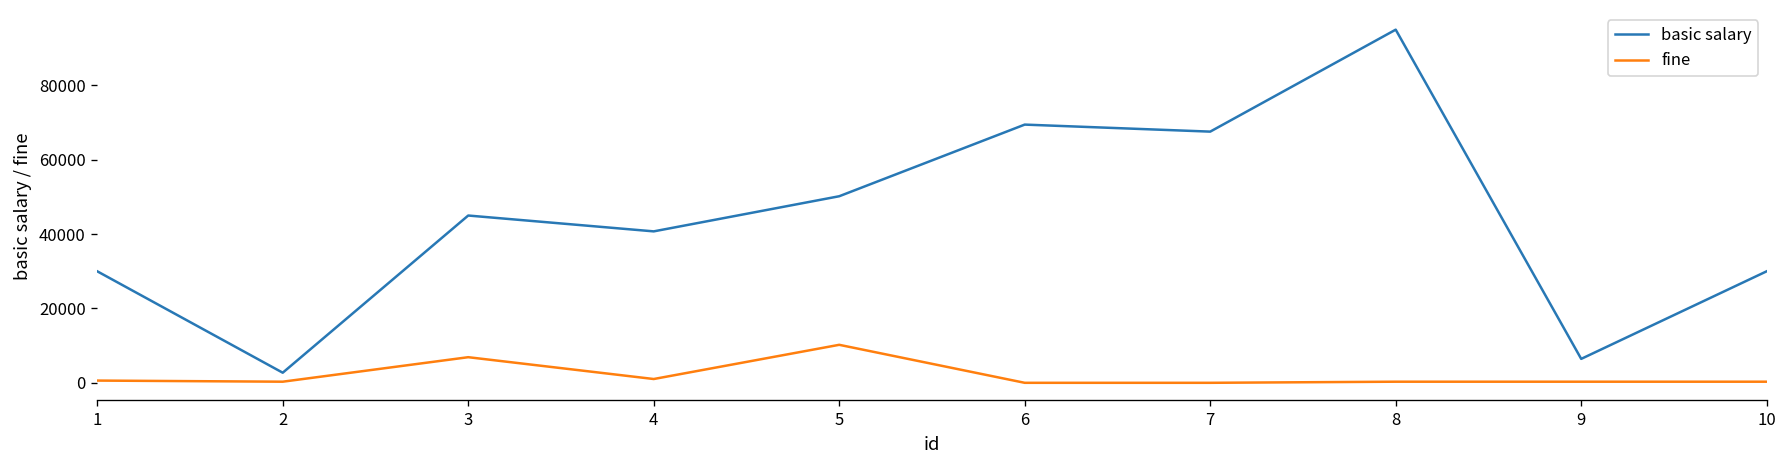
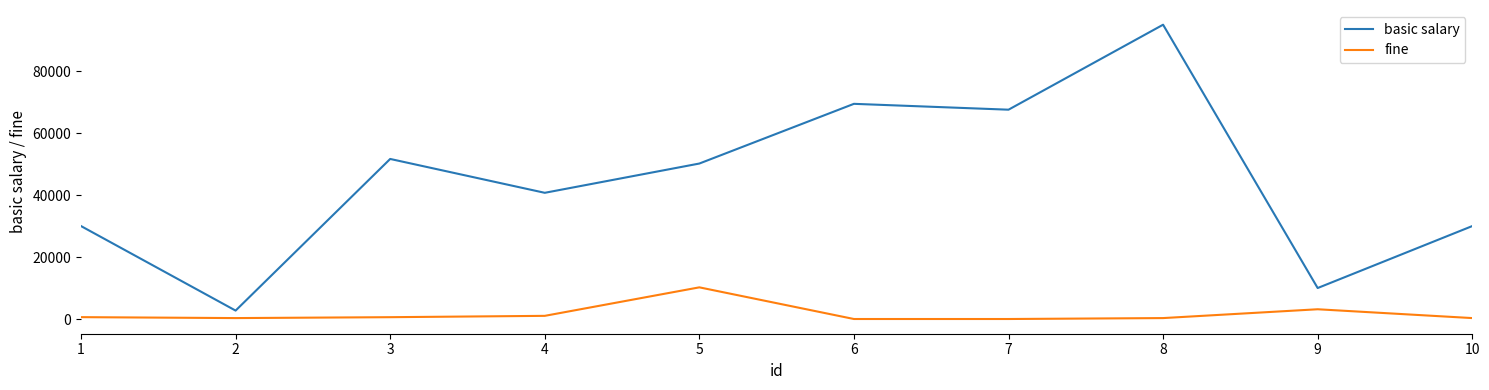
basic salary, 3: 45000 -> 52000
fine, 3: 7000 -> 1000
basic salary, 9: 6000 -> 10000
fine, 9: 0 -> 3000
